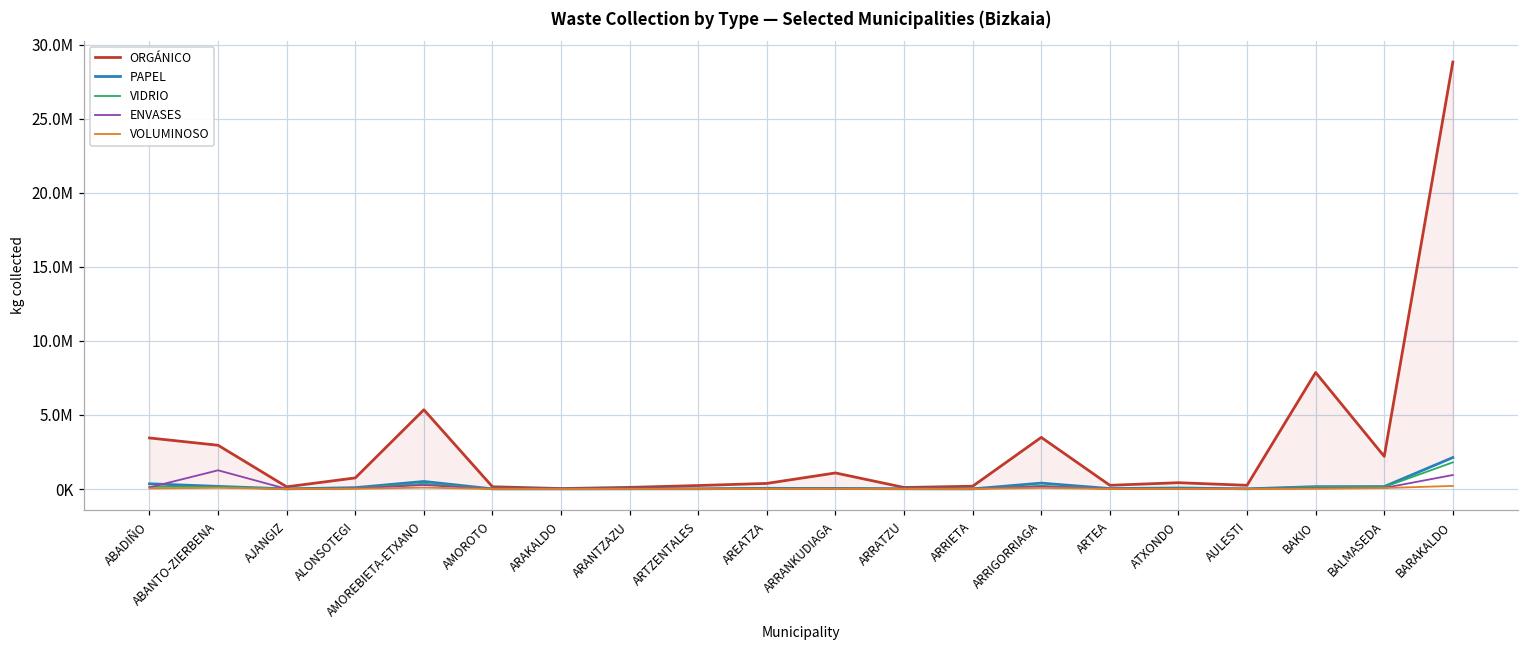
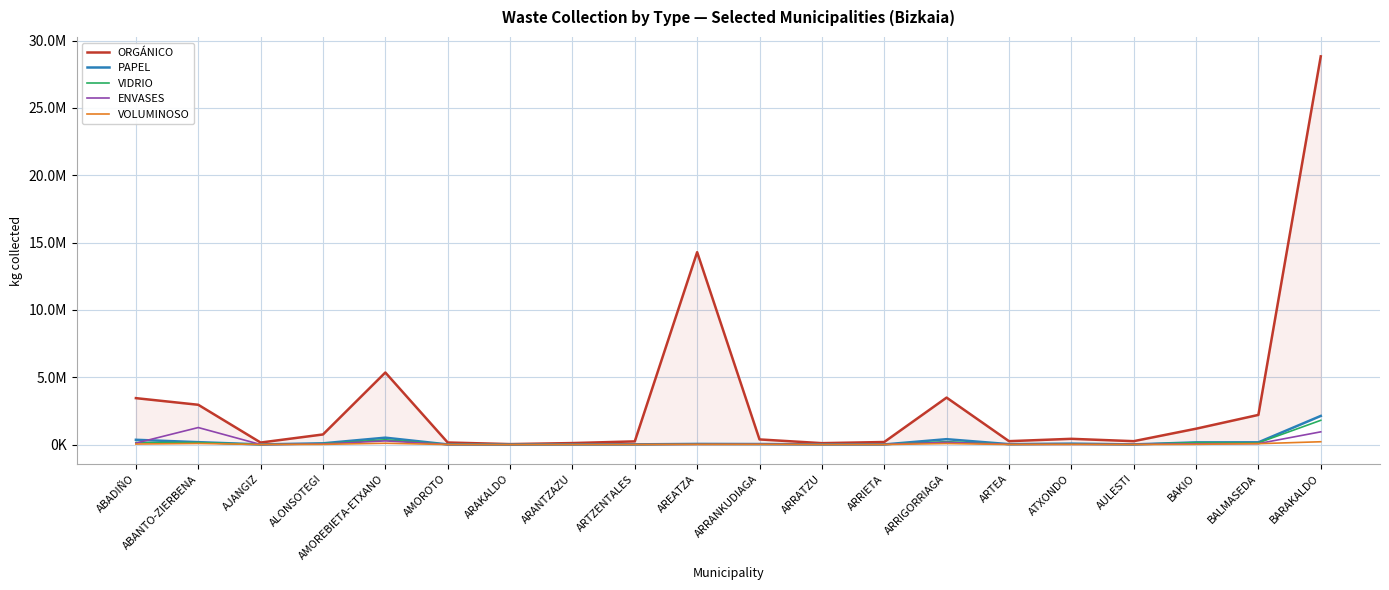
ORGÁNICO, AREATZA: 400000 -> 14300000
ORGÁNICO, ARRANKUDIAGA: 1100000 -> 400000
ORGÁNICO, BAKIO: 7900000 -> 1200000
